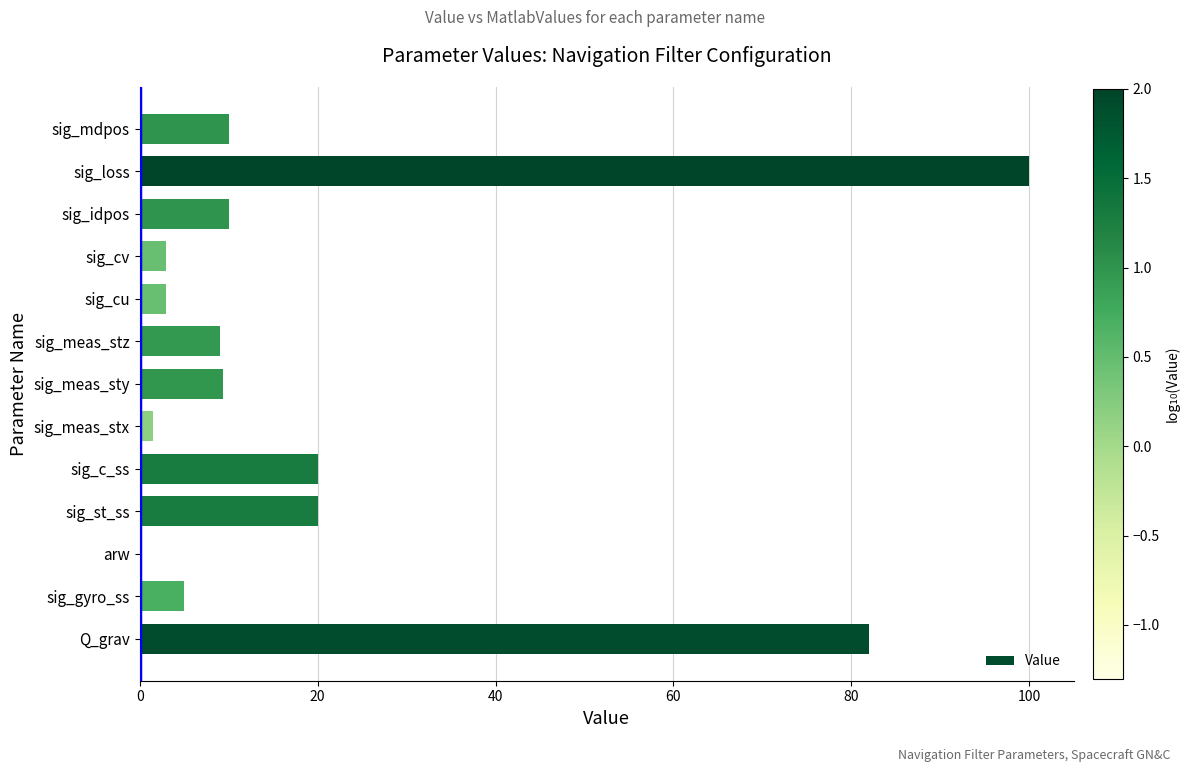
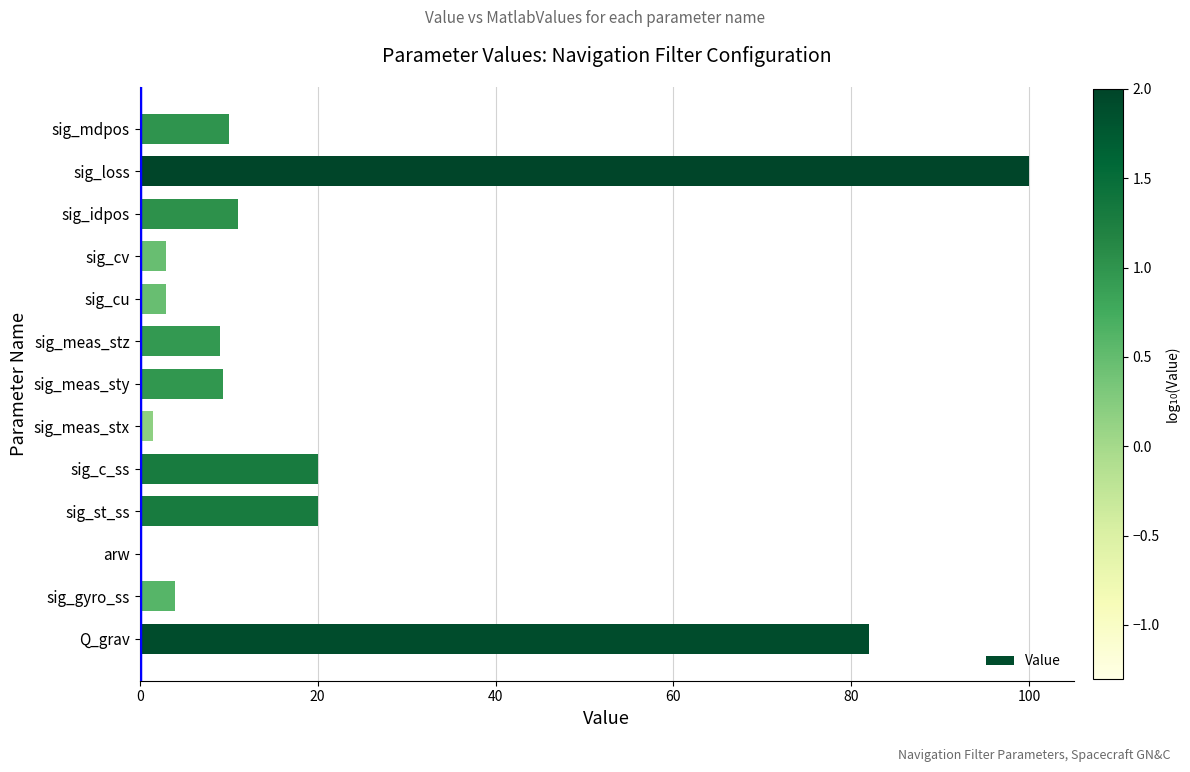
sig_idpos: 10 -> 11
sig_gyro_ss: 5 -> 4
